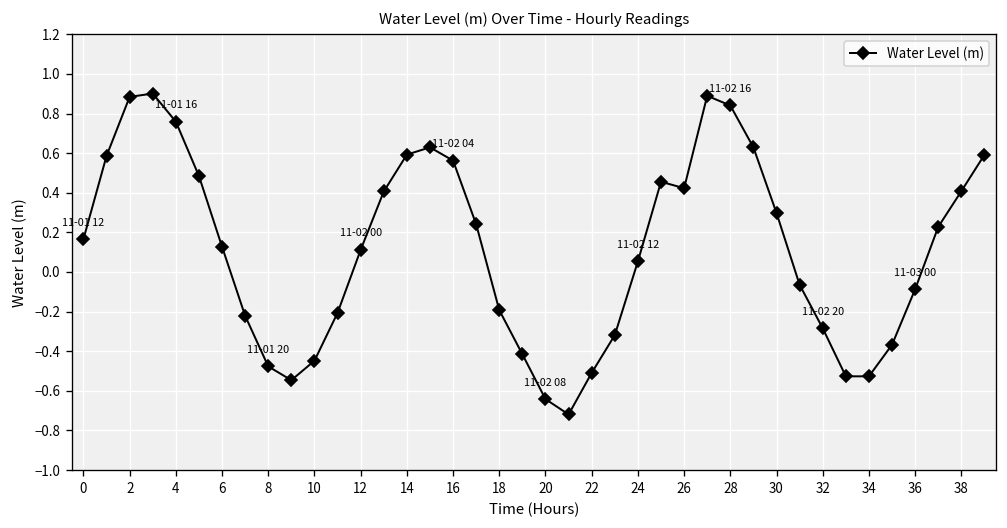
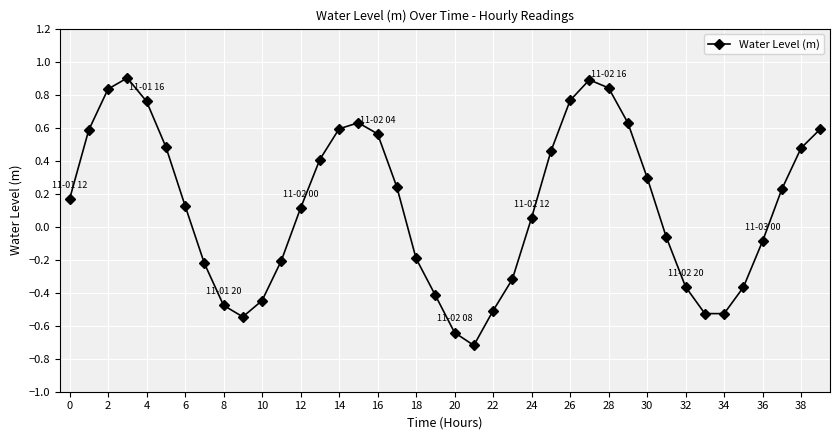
2: 0.88 -> 0.83
26: 0.42 -> 0.76
32: -0.28 -> -0.36
38: 0.41 -> 0.48
